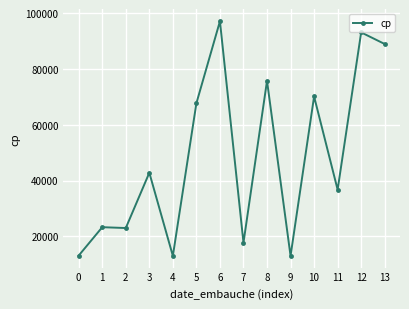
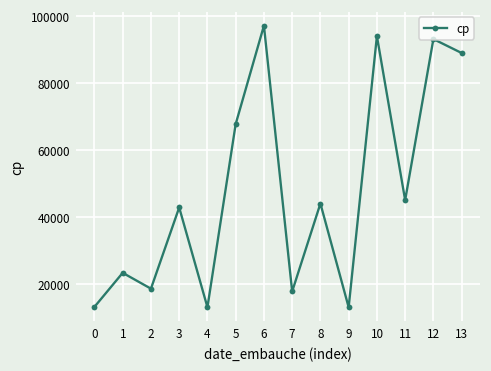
2: 23000 -> 19000
8: 76000 -> 44000
10: 70000 -> 94000
11: 37000 -> 45000
